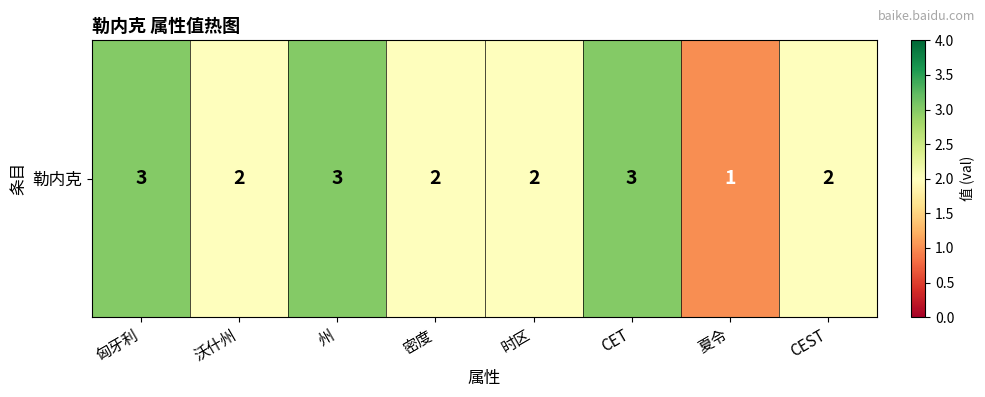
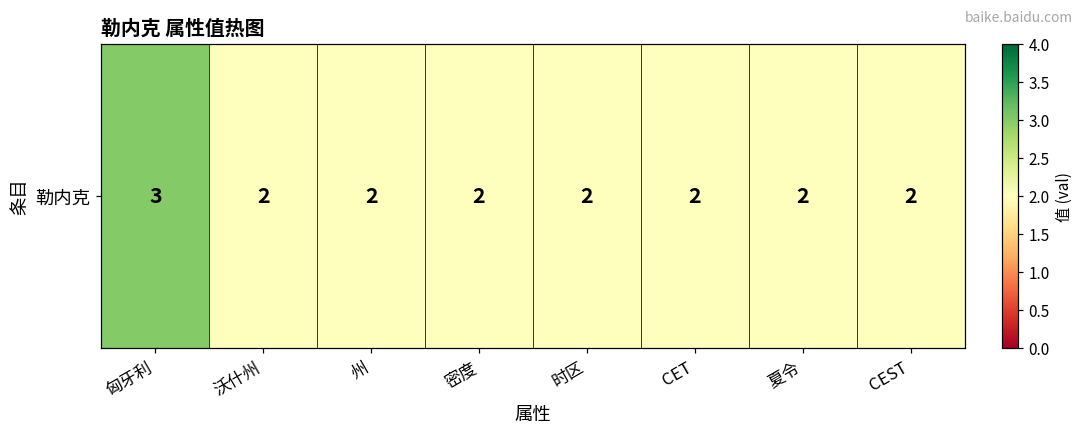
勒内克, 州: 3 -> 2
勒内克, CET: 3 -> 2
勒内克, 夏令: 1 -> 2
